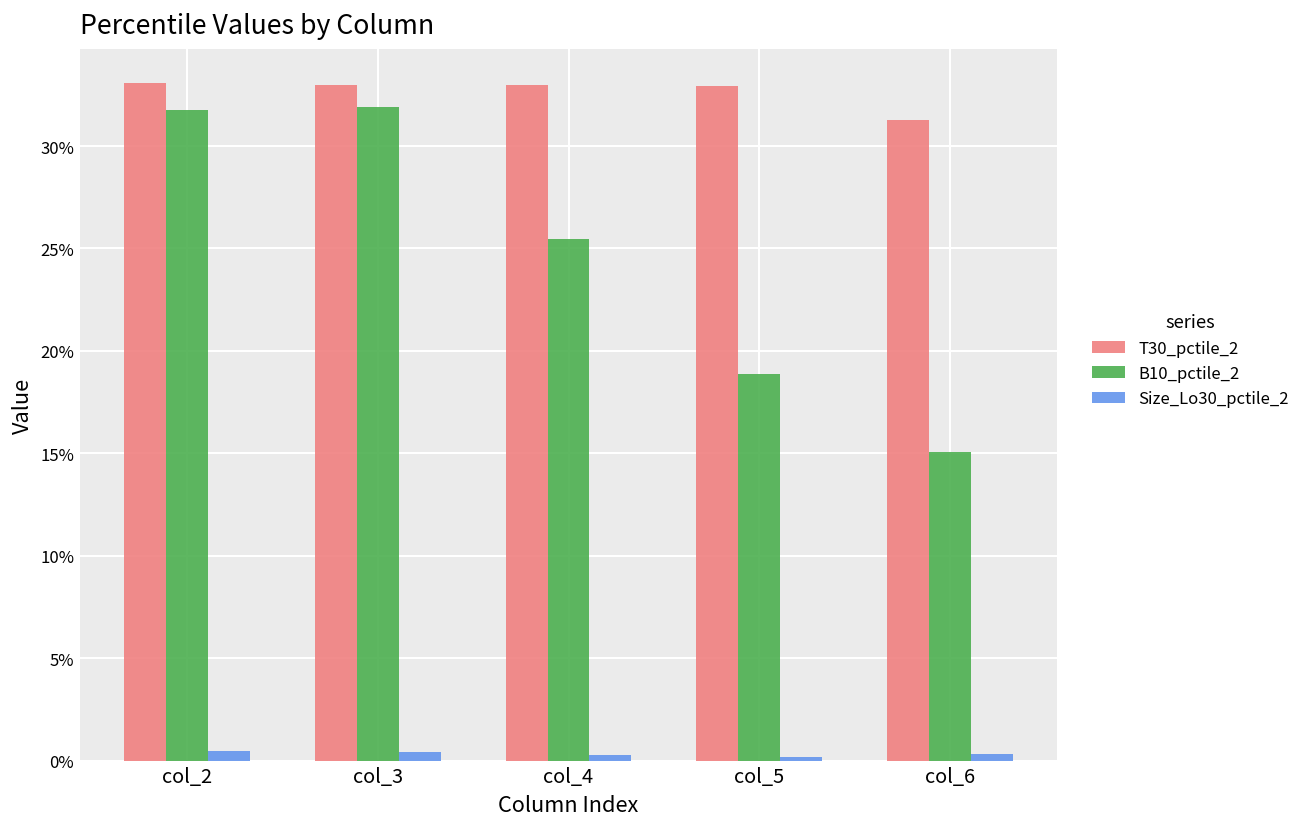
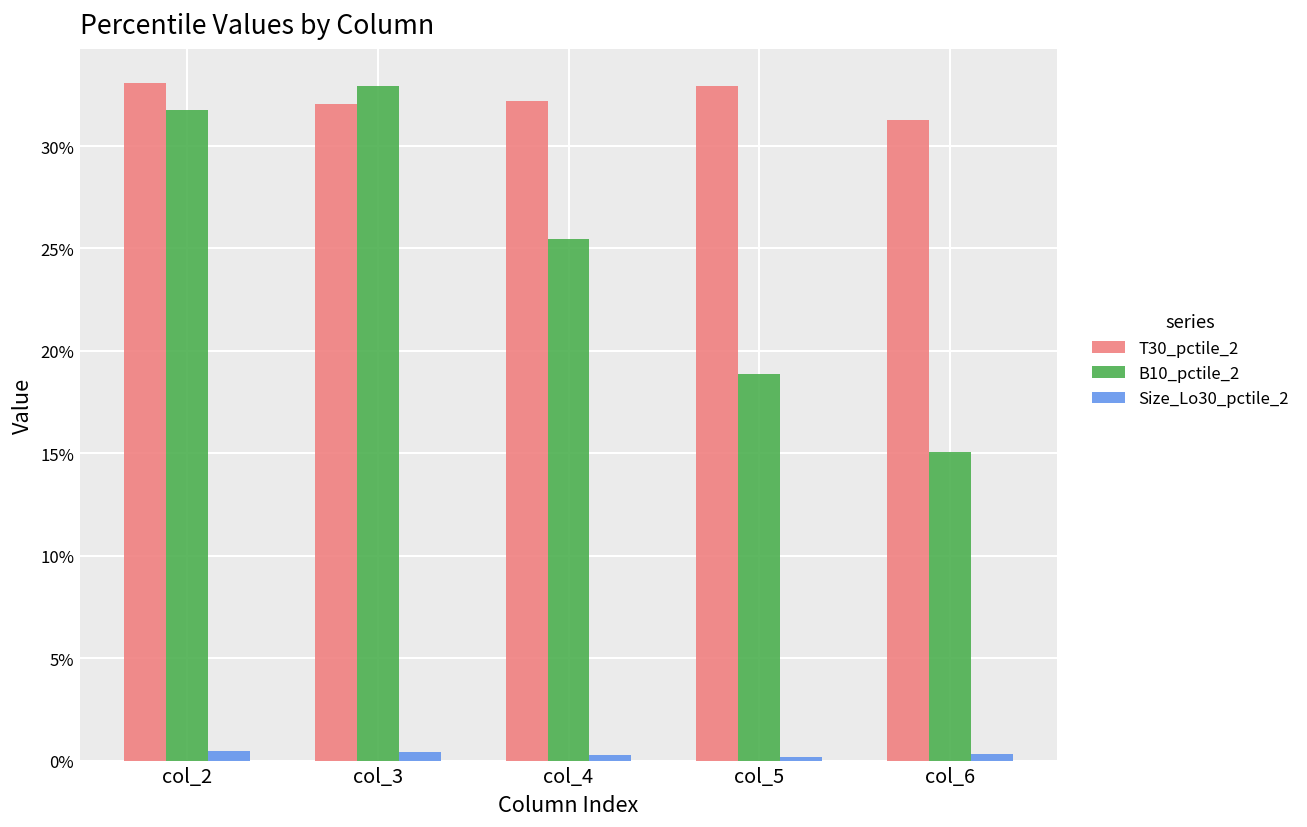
T30_pctile_2, col_3: 33.0% -> 32.0%
B10_pctile_2, col_3: 31.9% -> 32.9%
T30_pctile_2, col_4: 33.0% -> 32.2%
